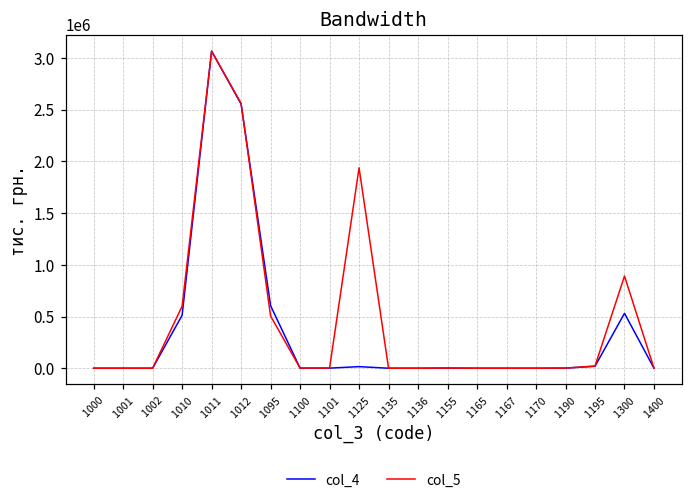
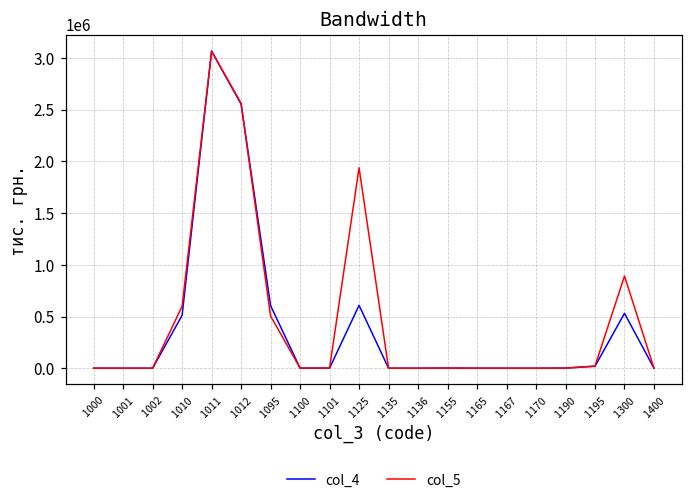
col_4, 1125: 0 -> 600000
